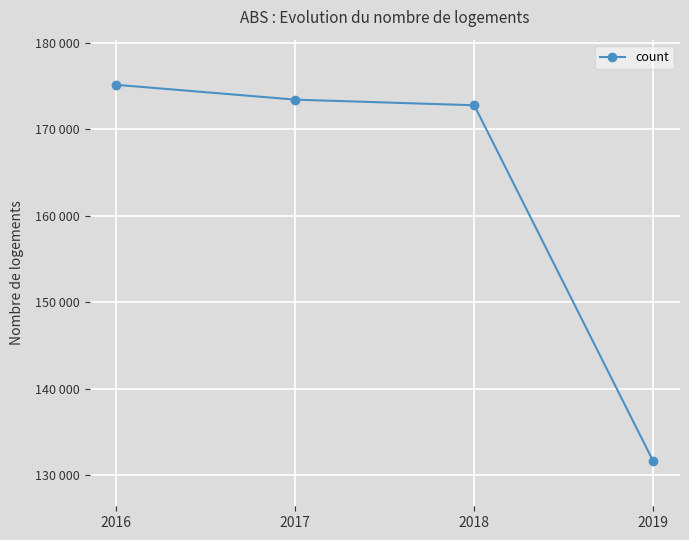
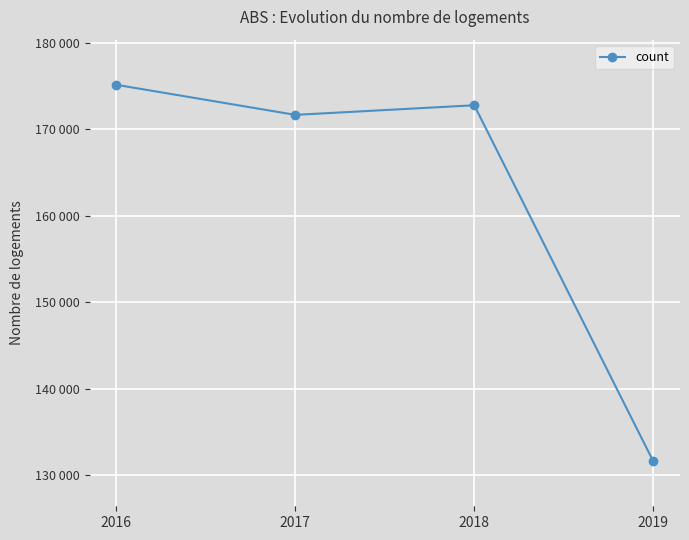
2017: 173000 -> 172000
